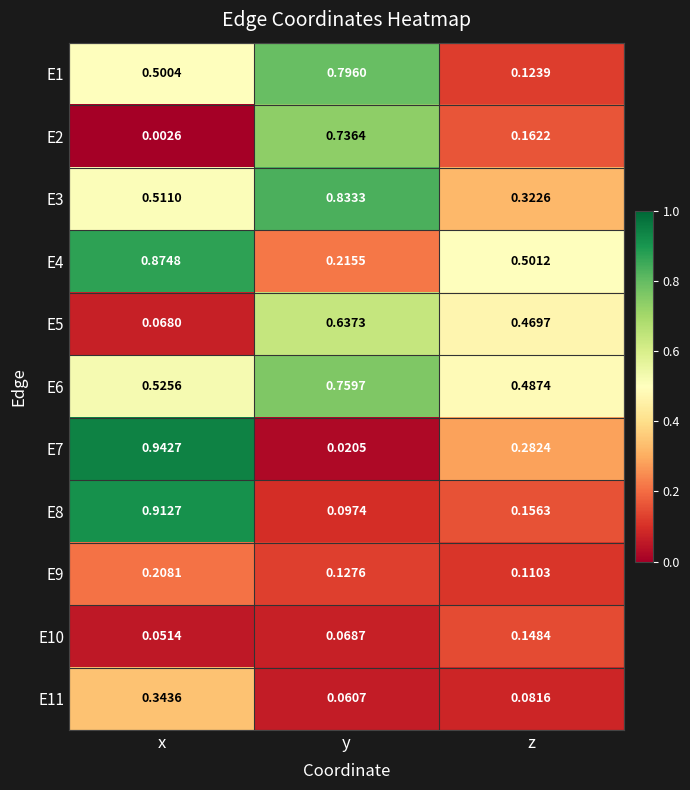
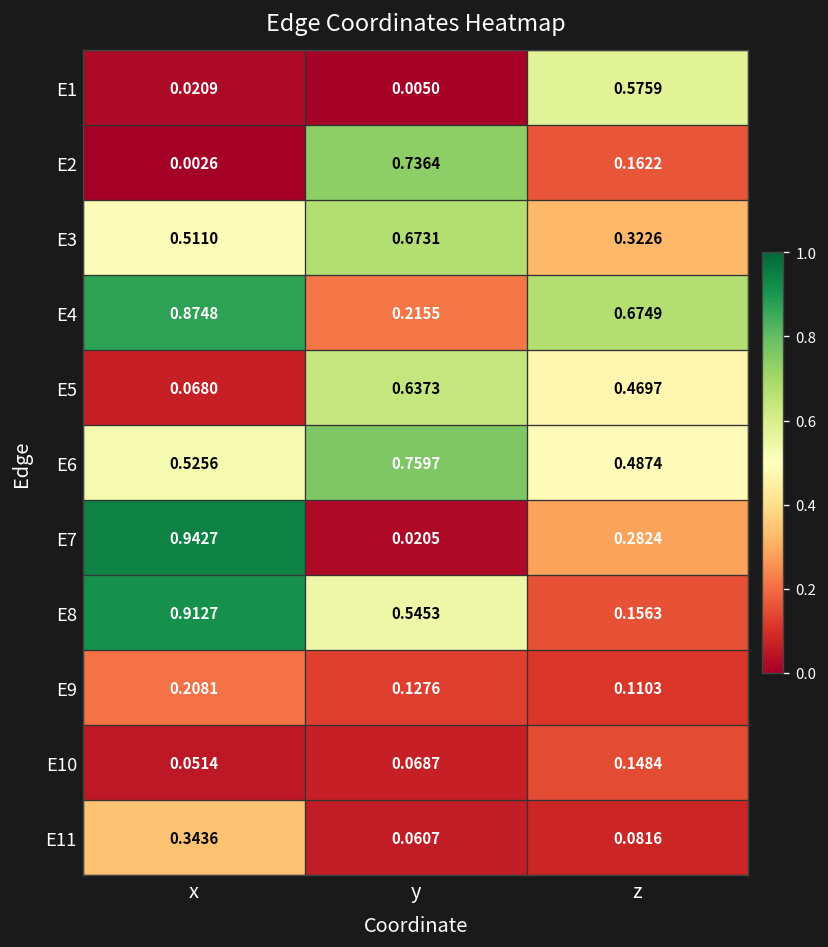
E1, x: 0.5004 -> 0.0209
E1, y: 0.7960 -> 0.0050
E1, z: 0.1239 -> 0.5759
E3, y: 0.8333 -> 0.6731
E4, z: 0.5012 -> 0.6749
E8, y: 0.0974 -> 0.5453
